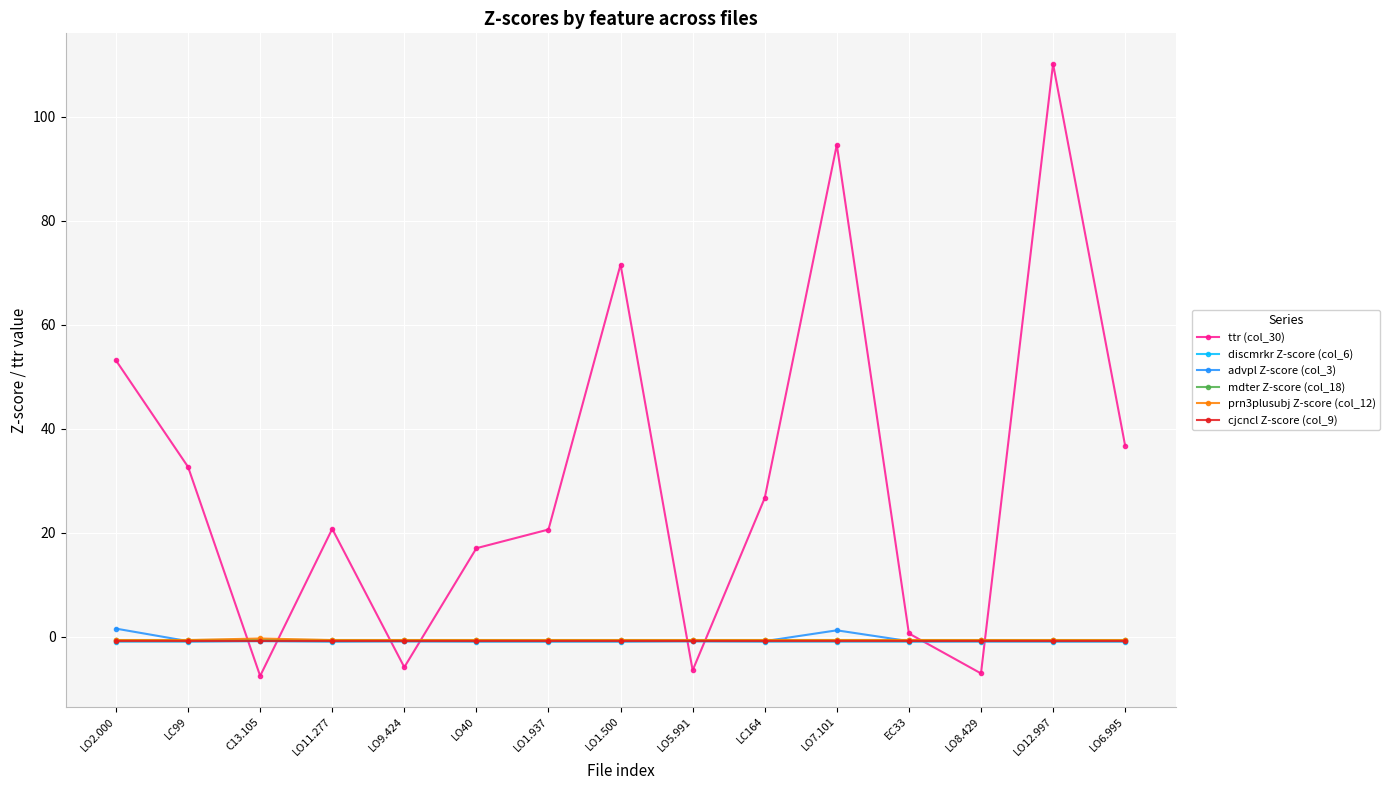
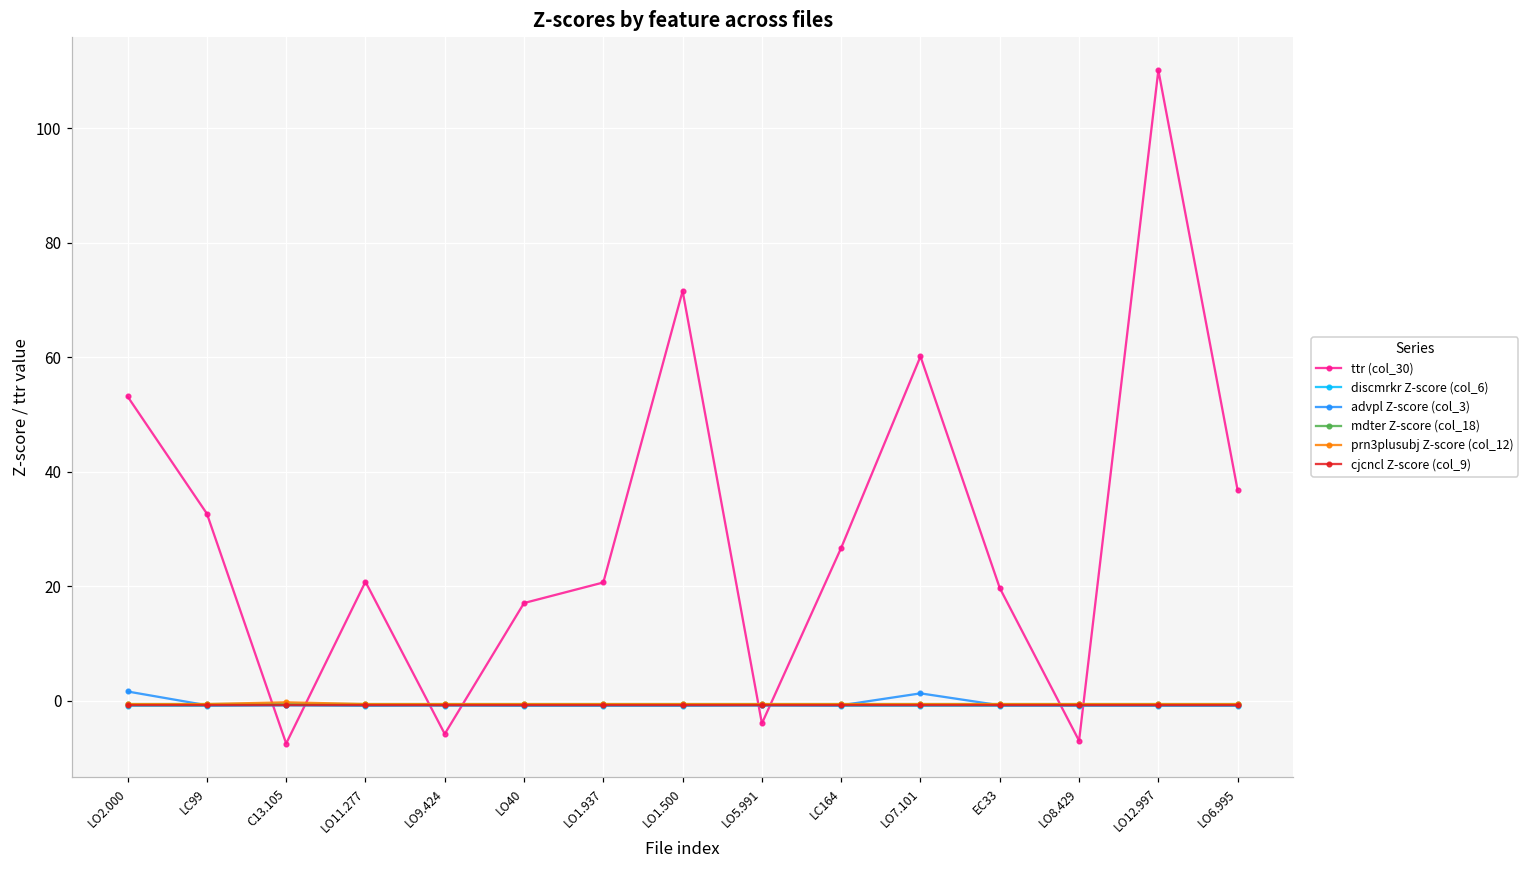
ttr (col_30), LO5.991: -6 -> -4
ttr (col_30), LO7.101: 95 -> 60
ttr (col_30), EC33: 1 -> 20
